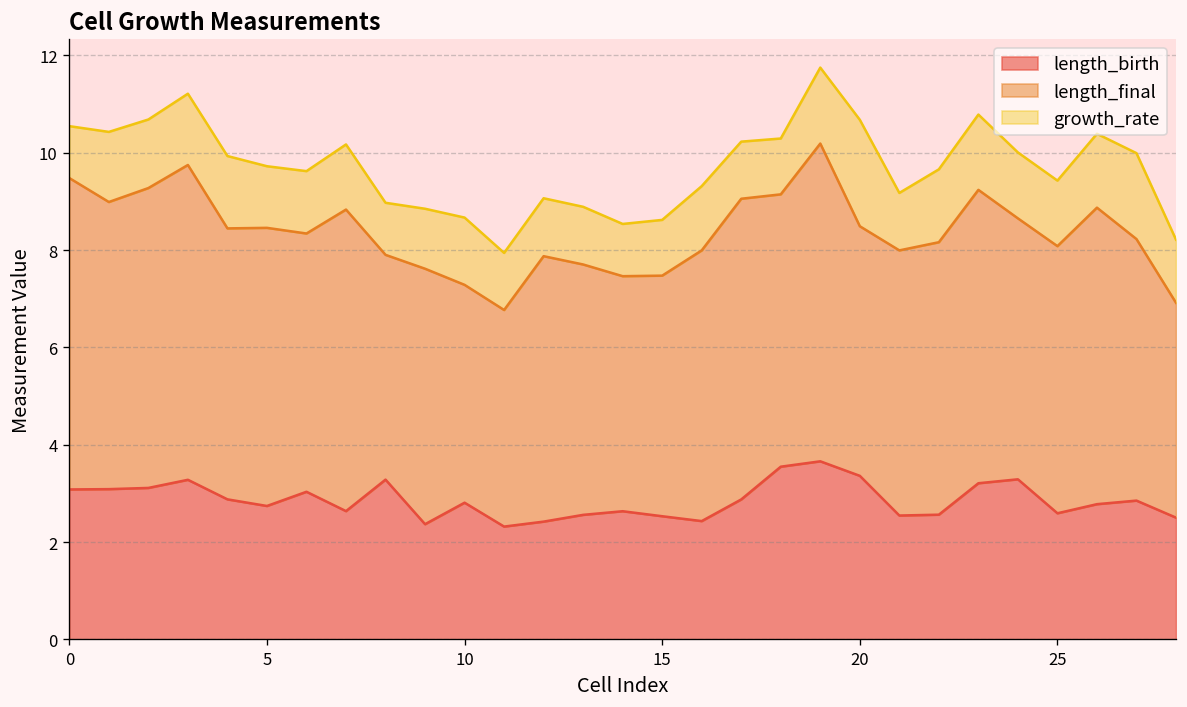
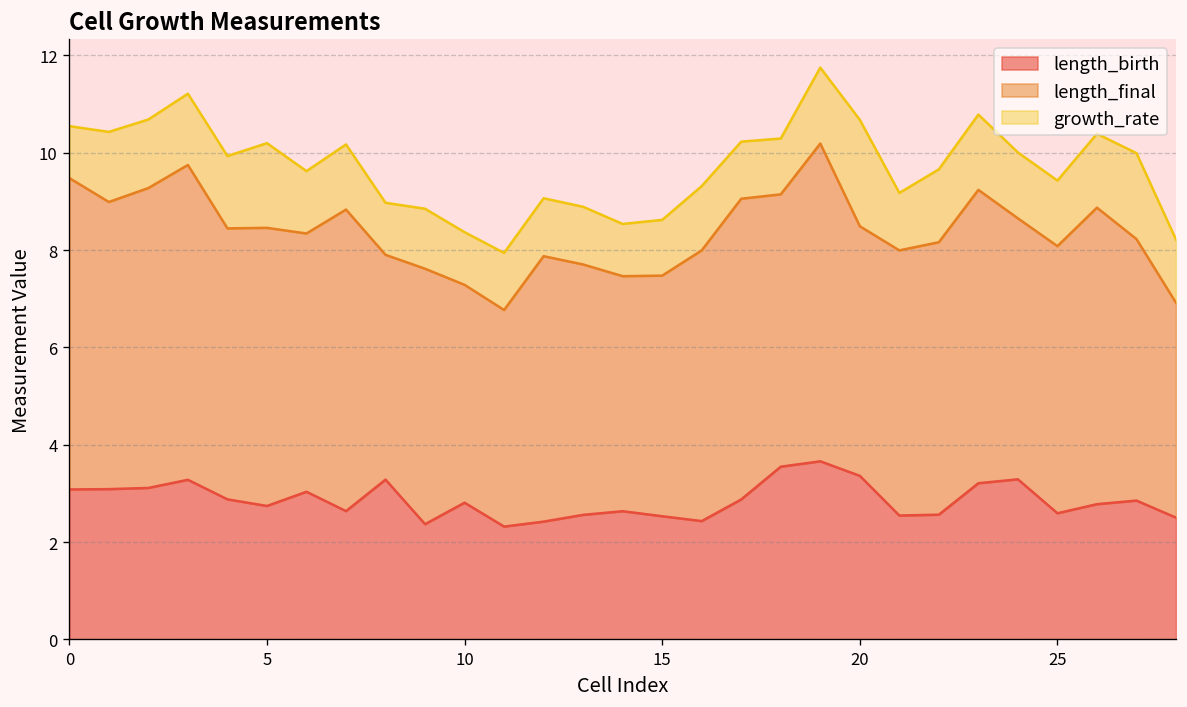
growth_rate, 5: 1.3 -> 1.7
growth_rate, 10: 1.4 -> 1.1
